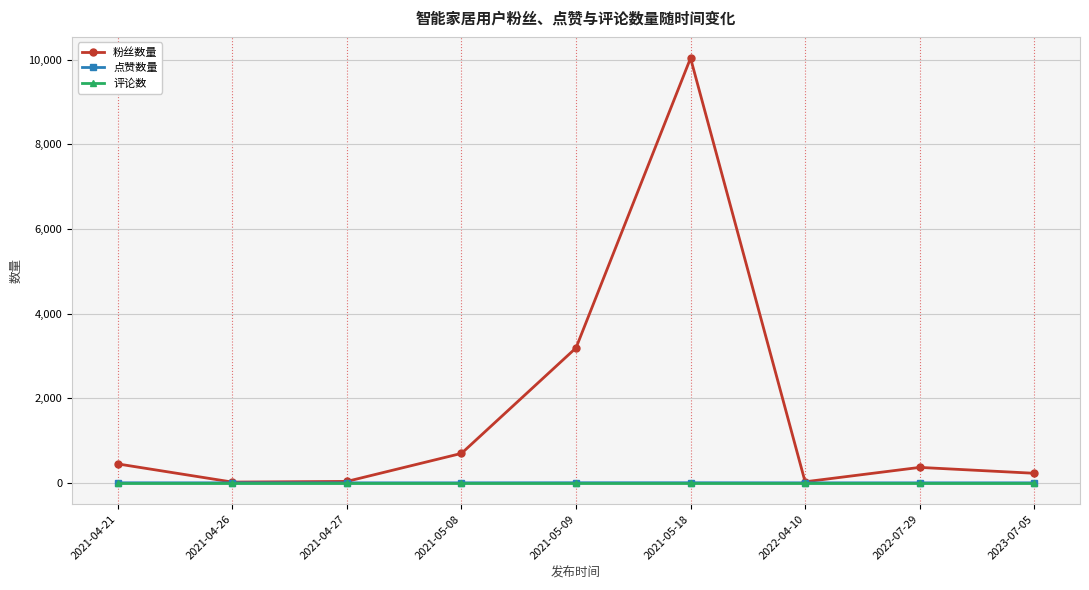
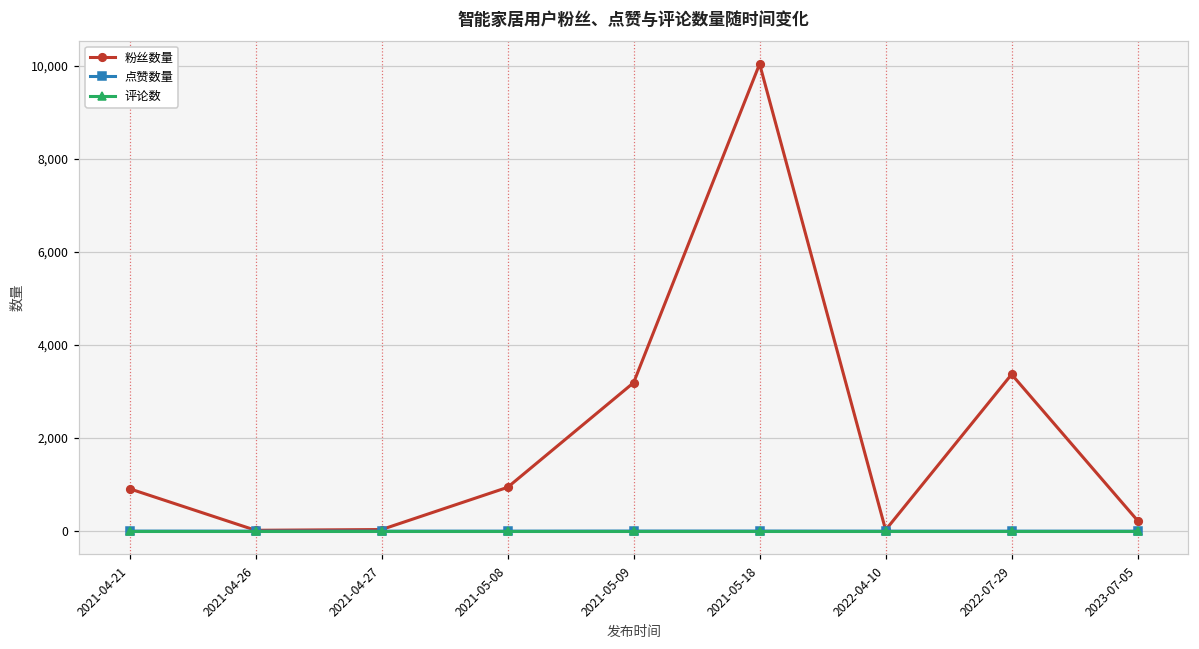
粉丝数量, 2021-04-21: 400 -> 900
粉丝数量, 2021-05-08: 700 -> 900
粉丝数量, 2022-07-29: 400 -> 3,400
